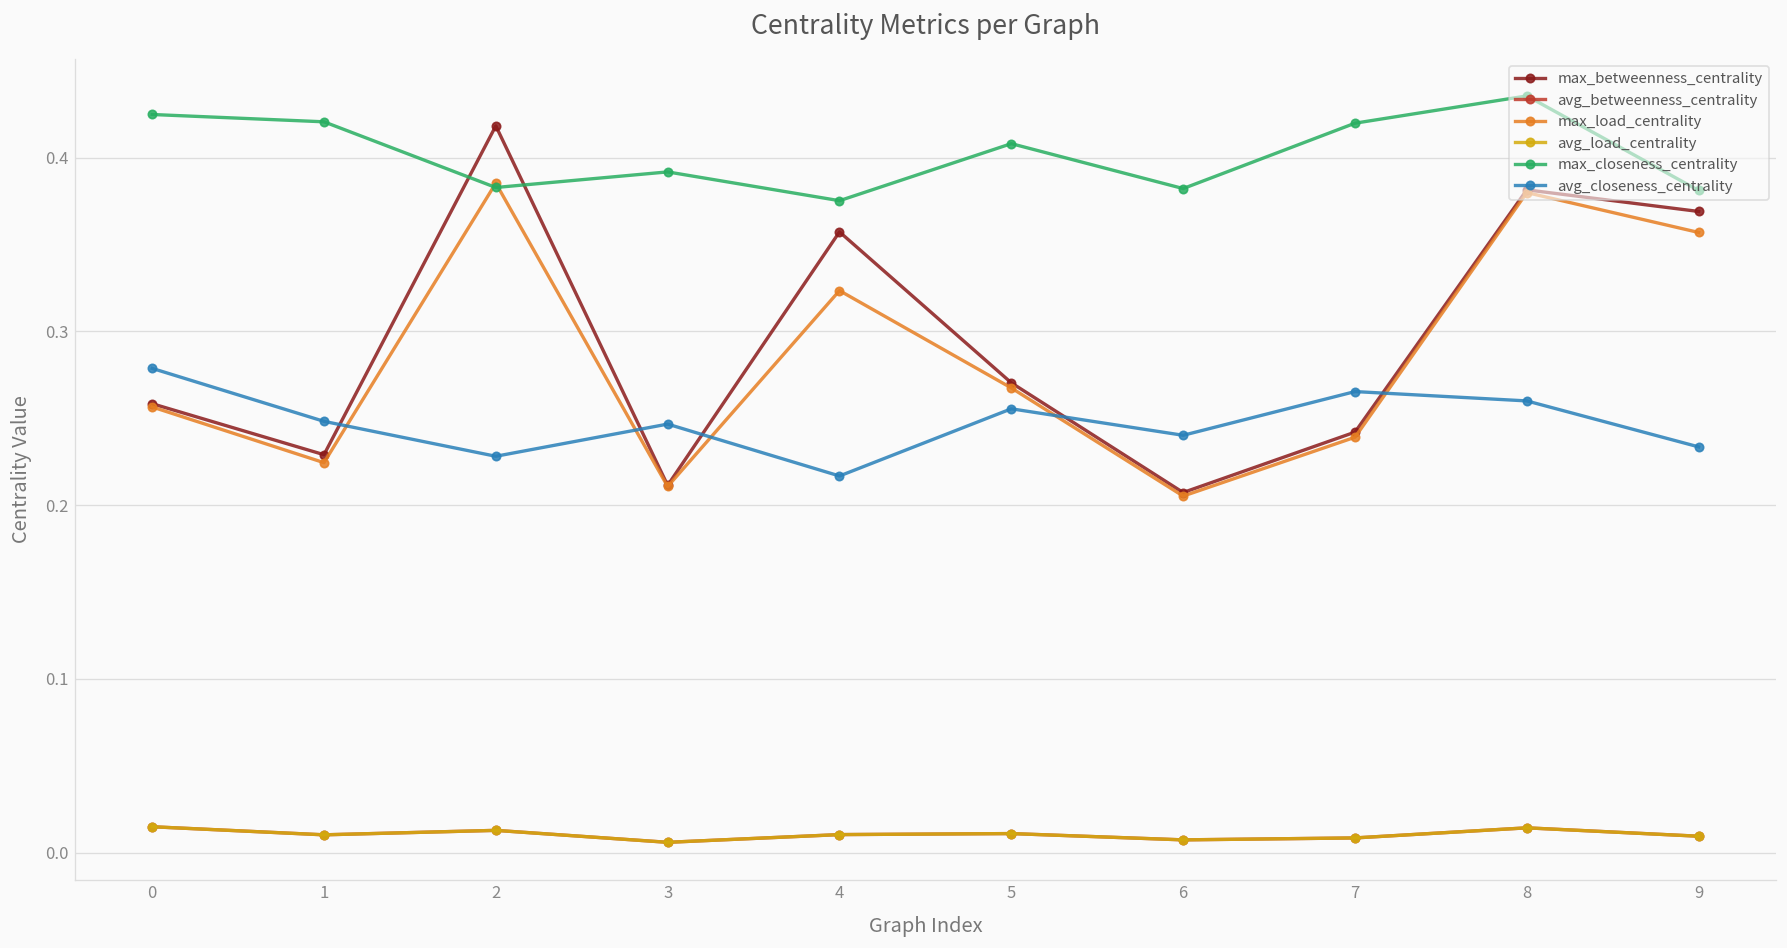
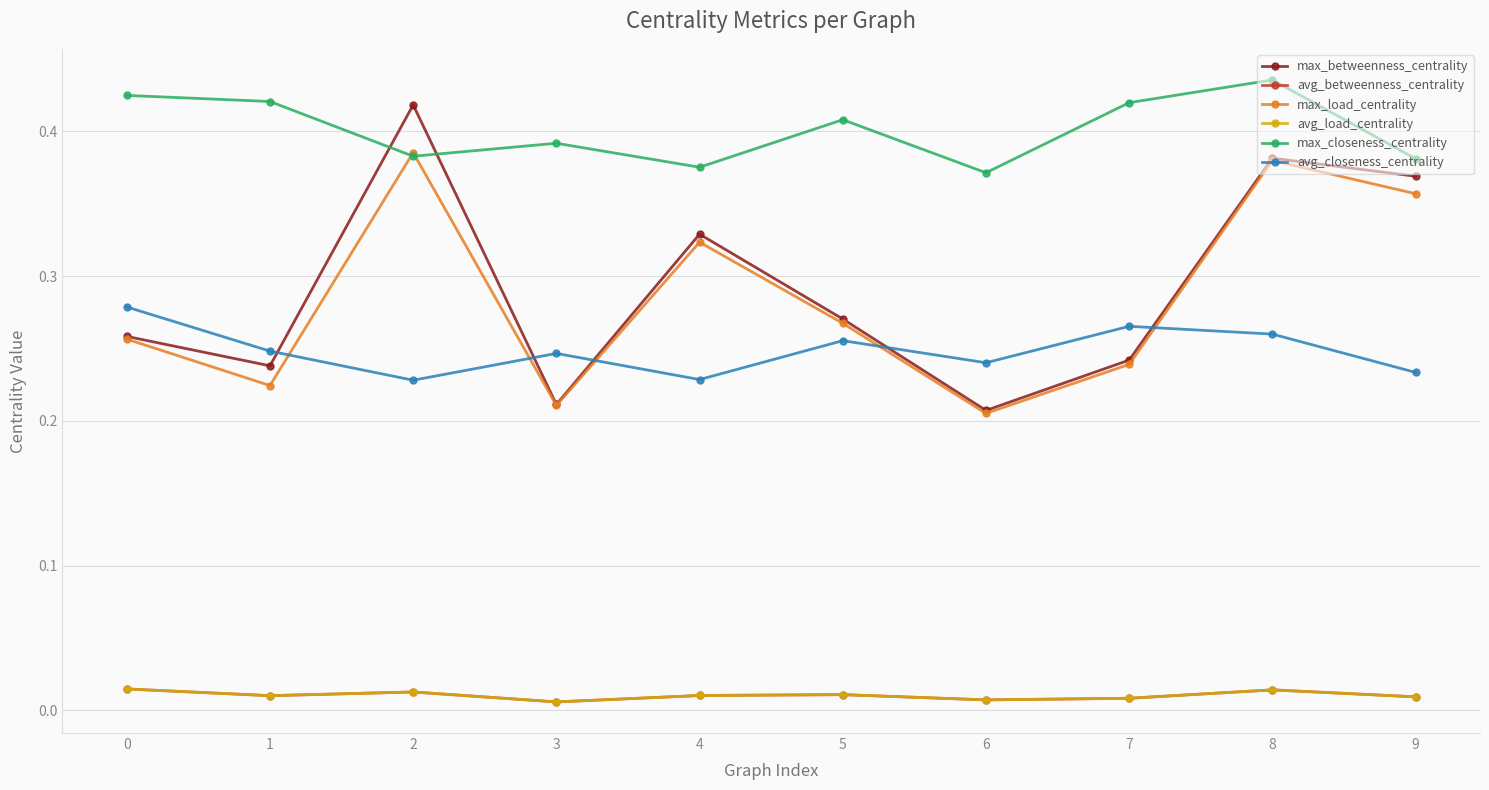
max_betweenness_centrality, 1: 0.229 -> 0.238
max_betweenness_centrality, 4: 0.357 -> 0.329
avg_closeness_centrality, 4: 0.217 -> 0.229
max_closeness_centrality, 6: 0.382 -> 0.371
